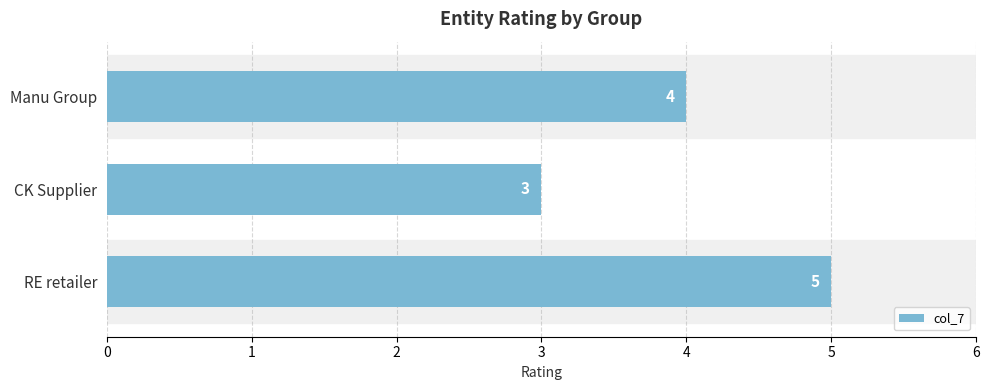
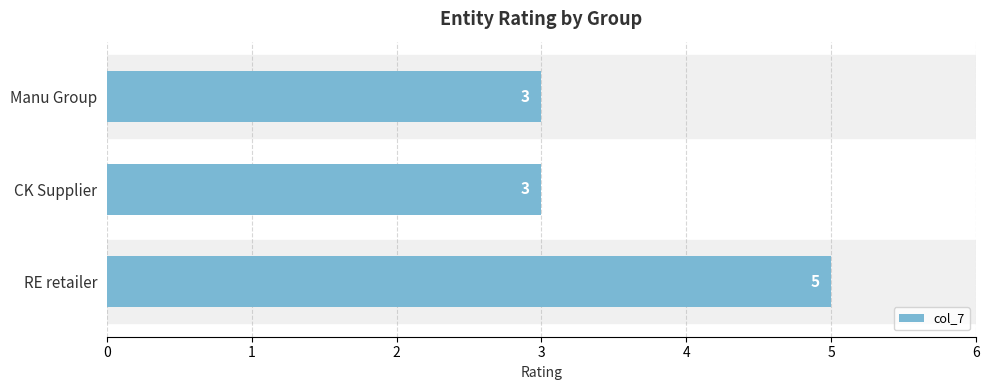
Manu Group: 4 -> 3
